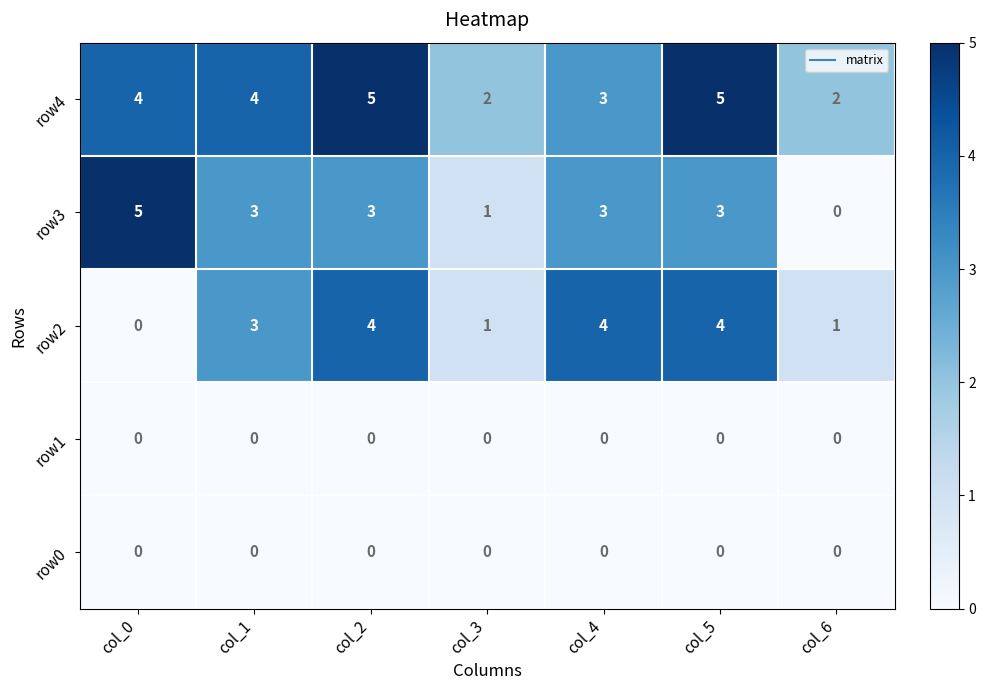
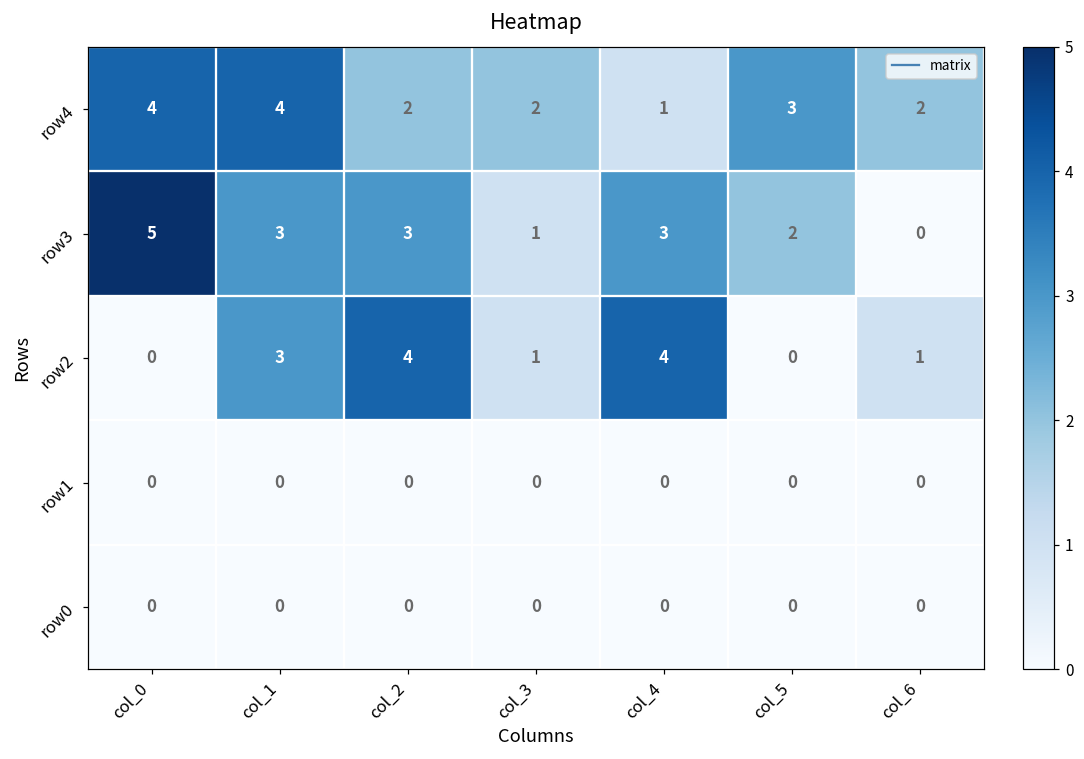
row4, col_2: 5 -> 2
row4, col_4: 3 -> 1
row4, col_5: 5 -> 3
row3, col_5: 3 -> 2
row2, col_5: 4 -> 0
